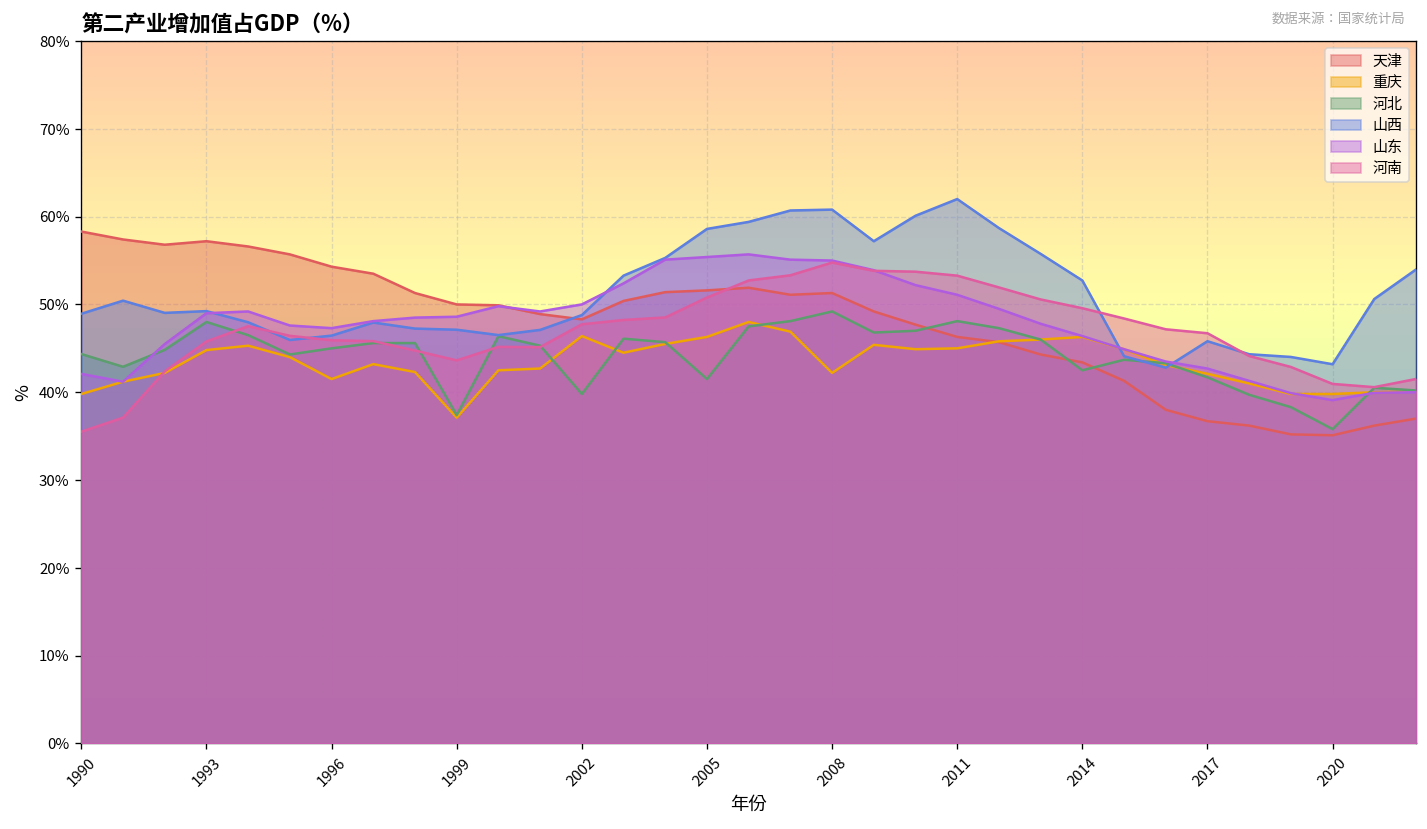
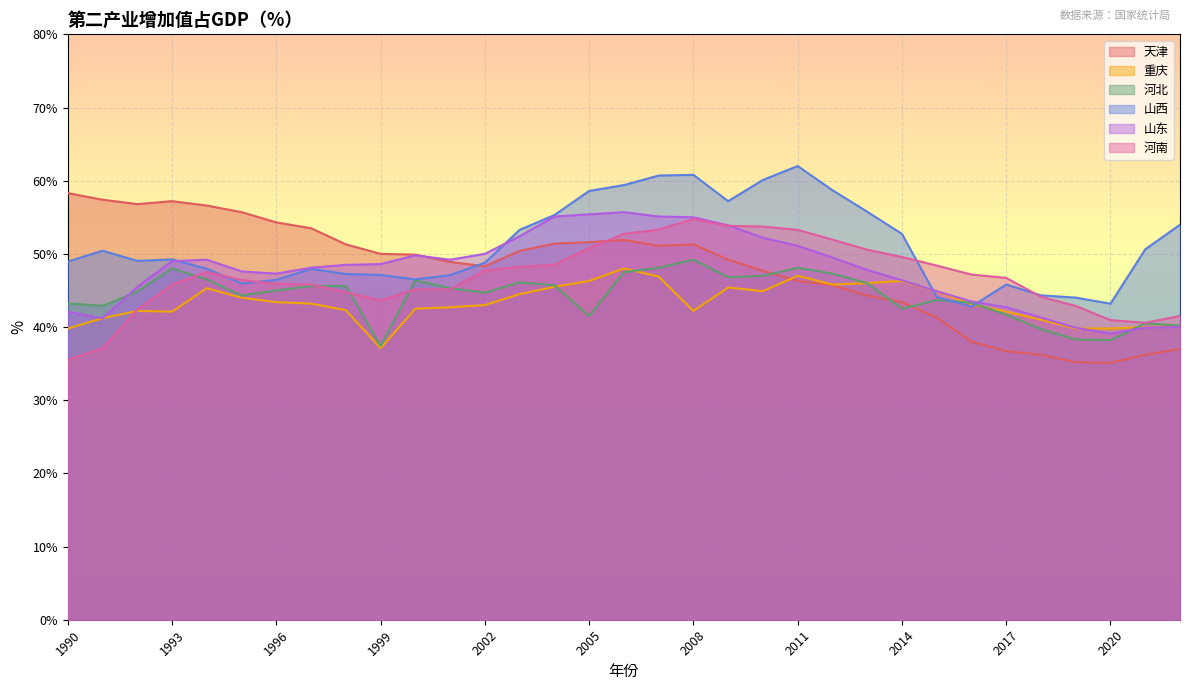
河北, 1990: 44% -> 43%
重庆, 1993: 45% -> 42%
重庆, 1996: 42% -> 43%
重庆, 2002: 46% -> 43%
河北, 2002: 40% -> 45%
重庆, 2011: 45% -> 47%
河北, 2020: 36% -> 38%
